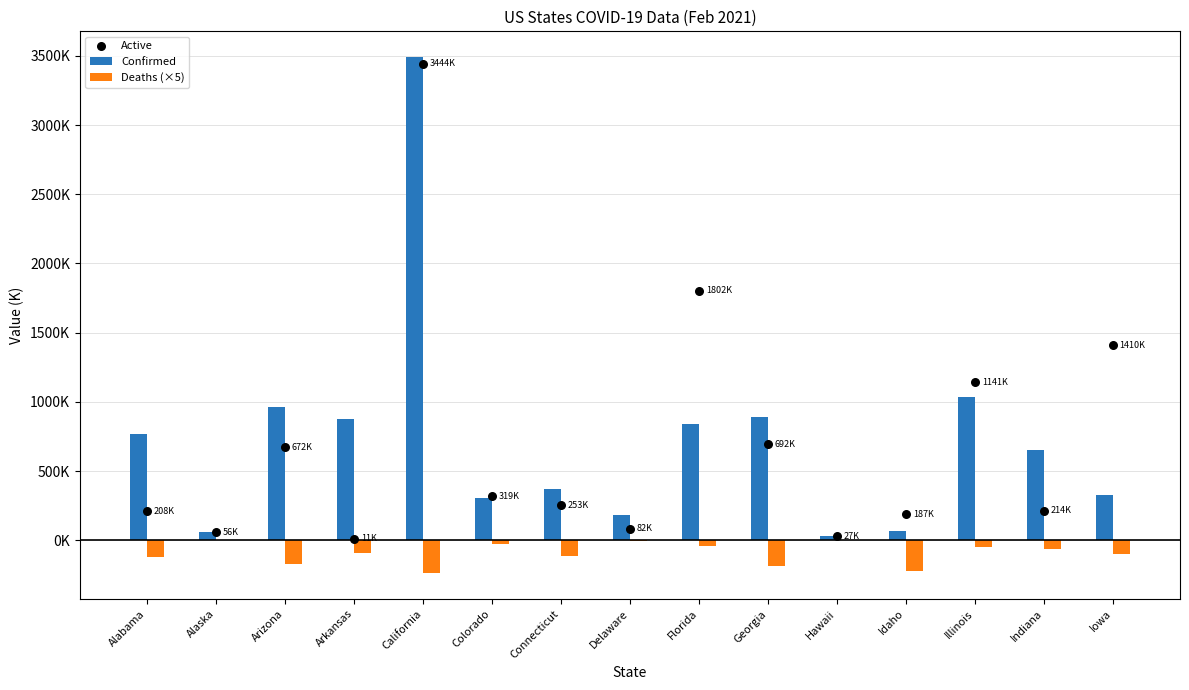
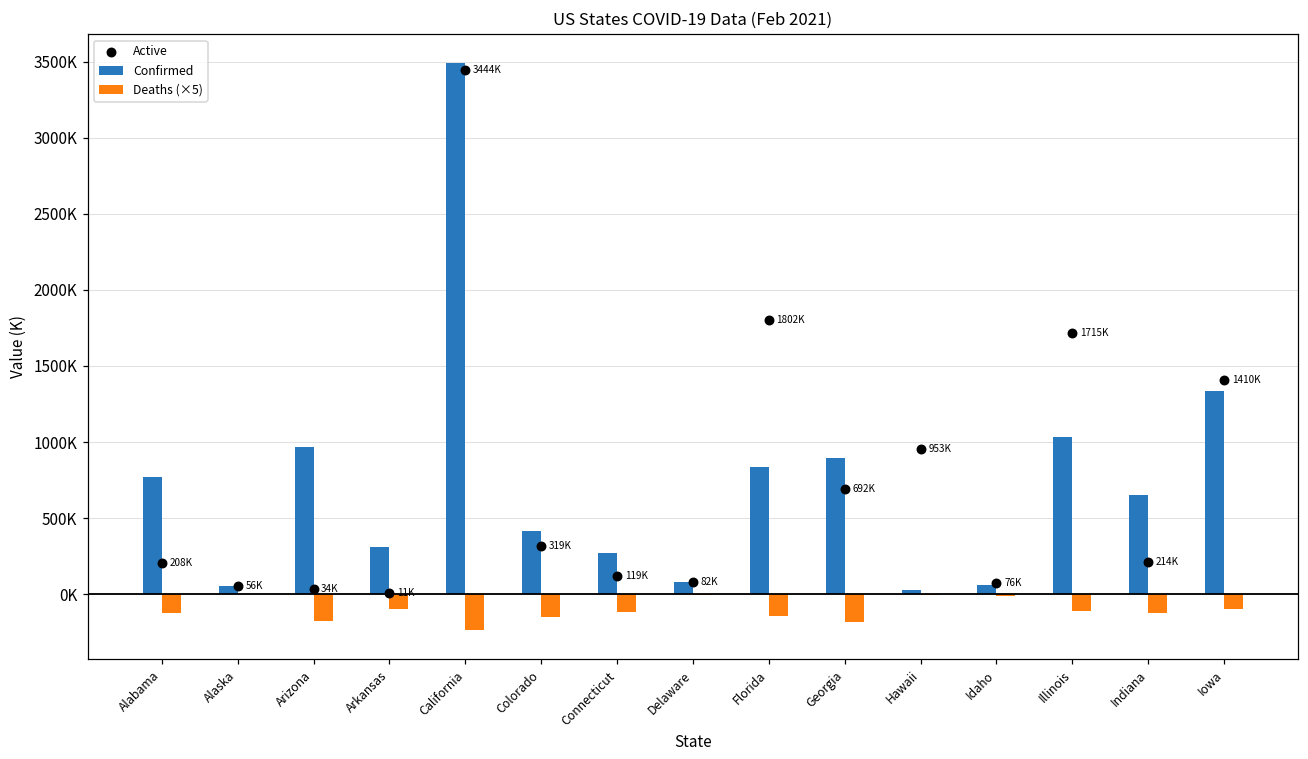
Active, Arizona: 672K -> 34K
Confirmed, Arkansas: 880000 -> 310000
Confirmed, Colorado: 310000 -> 410000
Deaths (×5), Colorado: -30000 -> -150000
Confirmed, Connecticut: 370000 -> 270000
Active, Connecticut: 253K -> 119K
Confirmed, Delaware: 180000 -> 80000
Deaths (×5), Florida: -40000 -> -140000
Active, Hawaii: 27K -> 953K
Active, Idaho: 187K -> 76K
Deaths (×5), Idaho: -220000 -> -10000
Active, Illinois: 1141K -> 1715K
Deaths (×5), Illinois: -50000 -> -110000
Deaths (×5), Indiana: -60000 -> -120000
Confirmed, Iowa: 330000 -> 1330000
